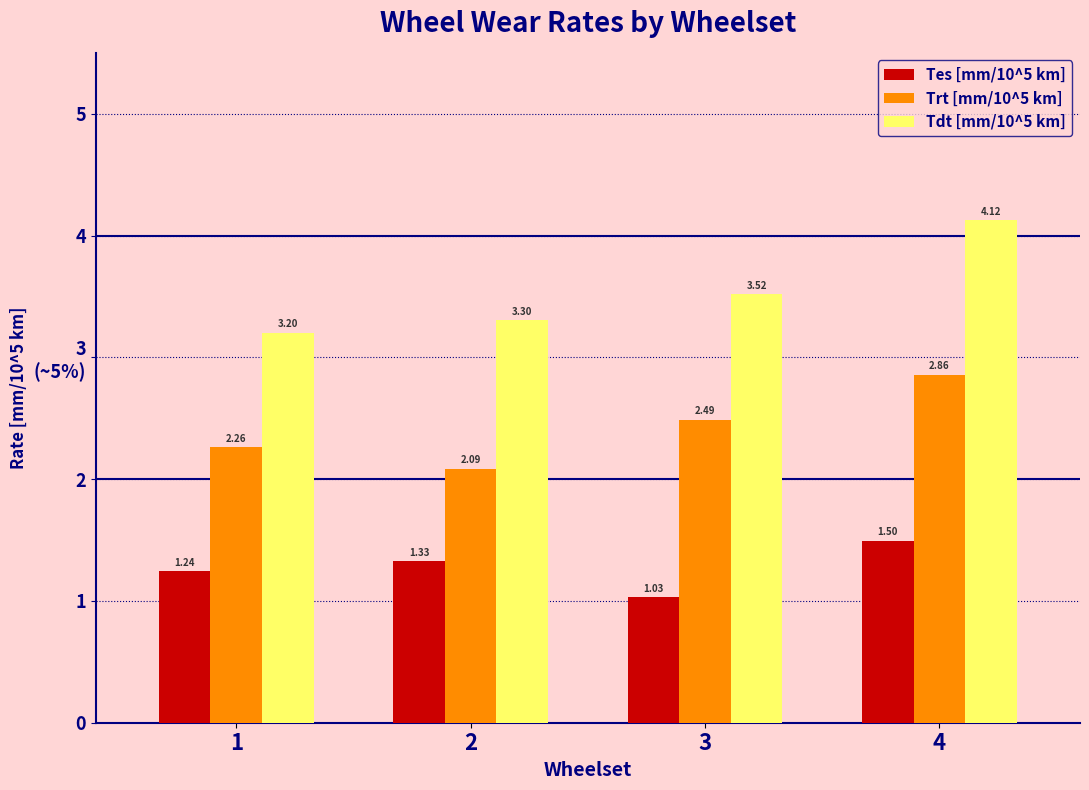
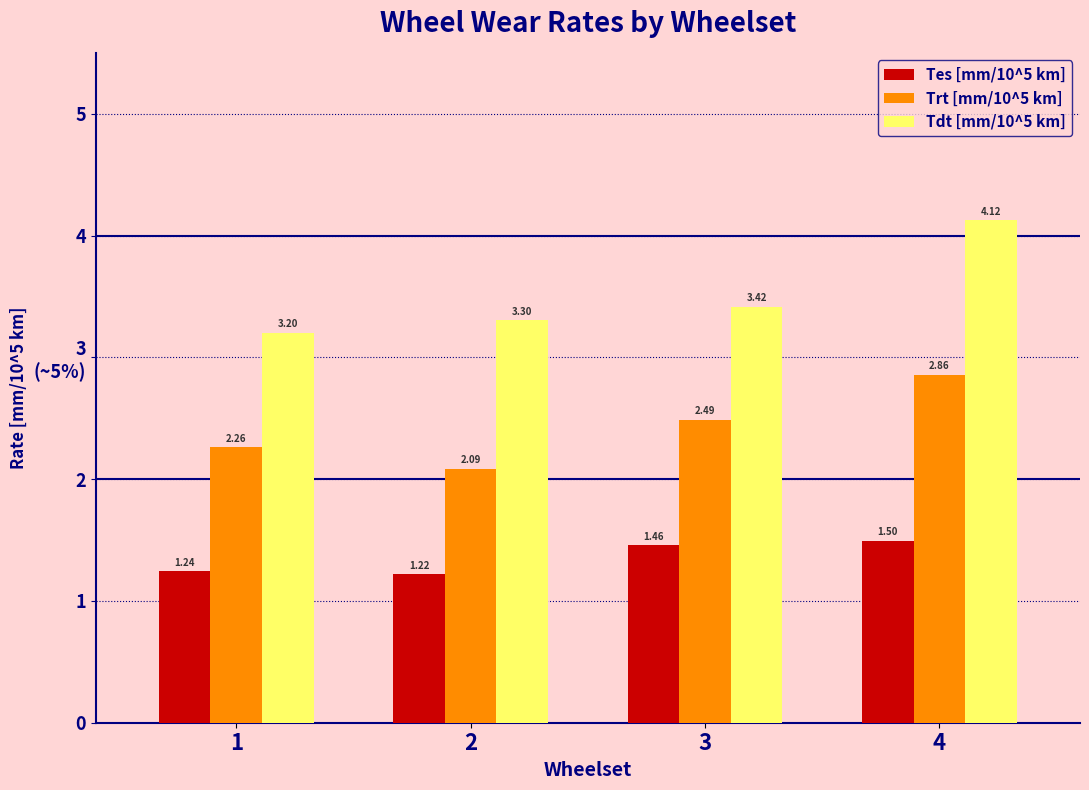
Tes [mm/10^5 km], 2: 1.33 -> 1.22
Tes [mm/10^5 km], 3: 1.03 -> 1.46
Tdt [mm/10^5 km], 3: 3.52 -> 3.42
